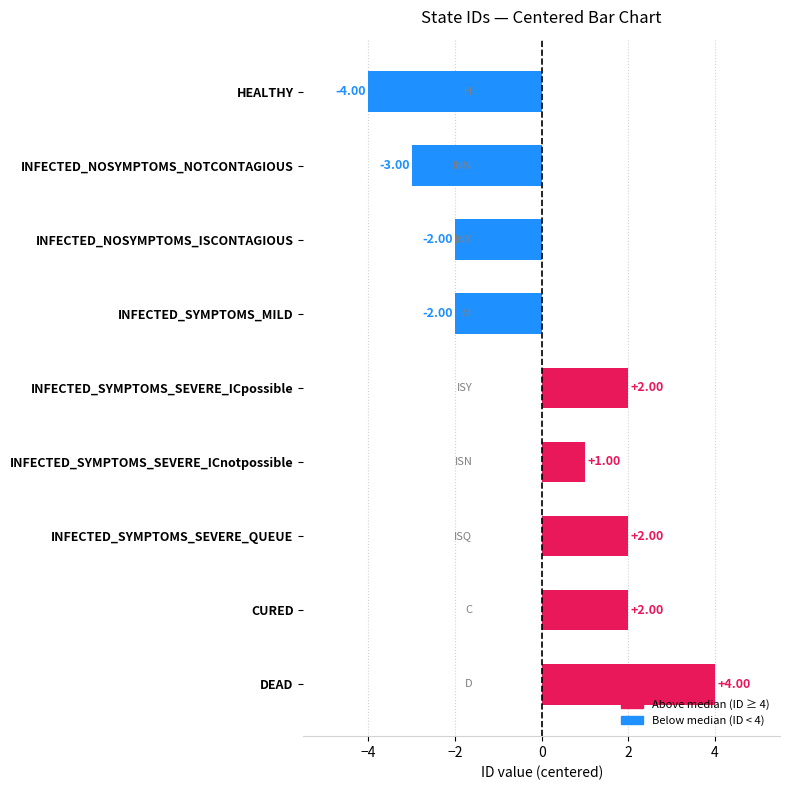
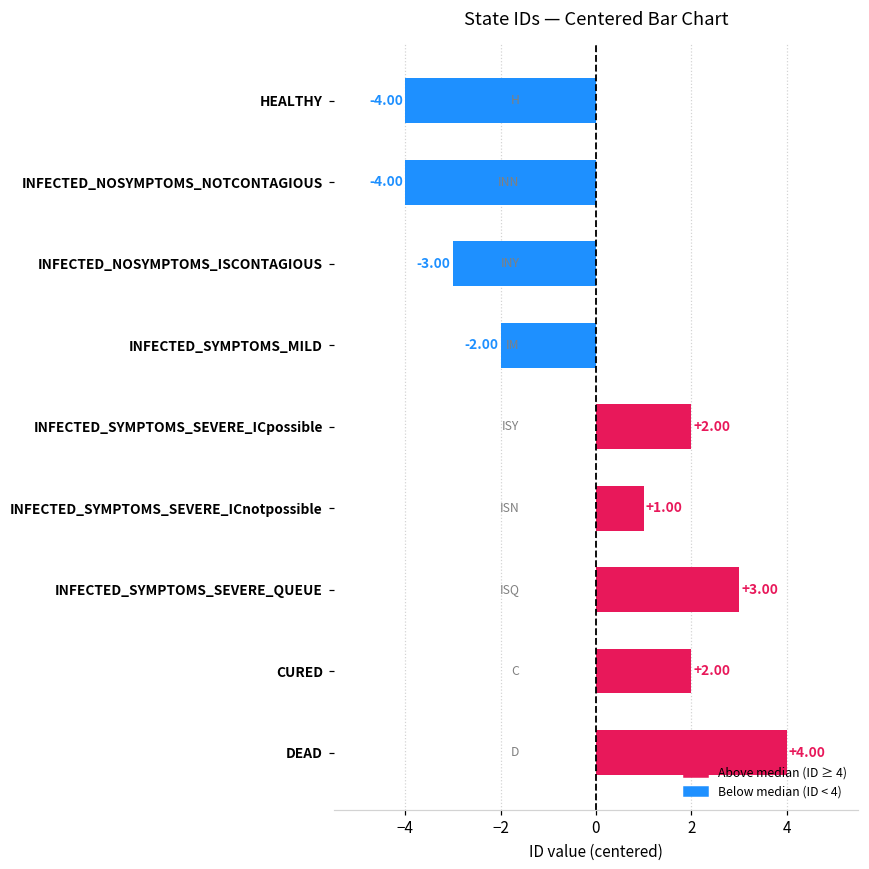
INFECTED_NOSYMPTOMS_NOTCONTAGIOUS: -3.00 -> -4.00
INFECTED_NOSYMPTOMS_ISCONTAGIOUS: -2.00 -> -3.00
INFECTED_SYMPTOMS_SEVERE_QUEUE: +2.00 -> +3.00
